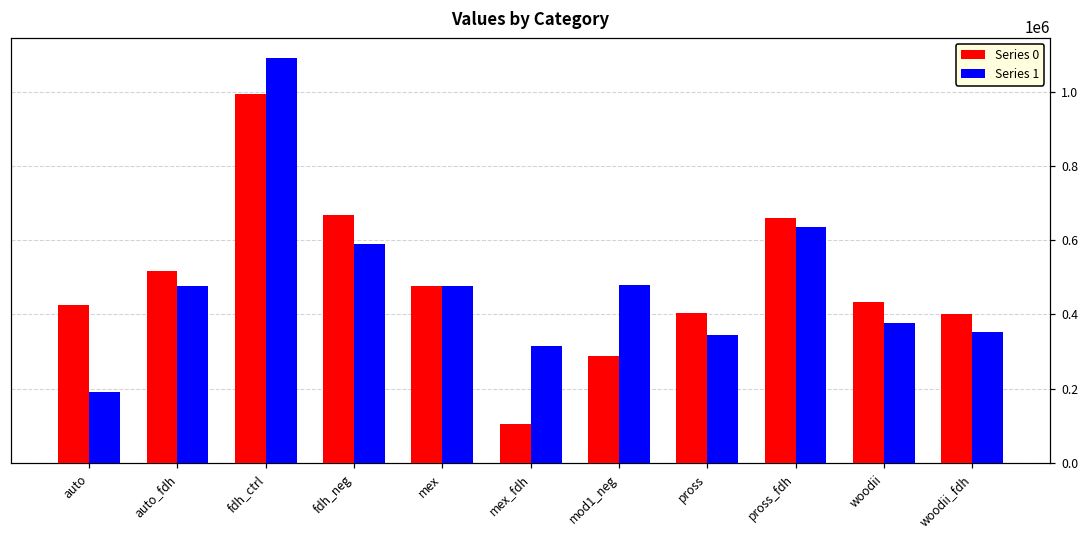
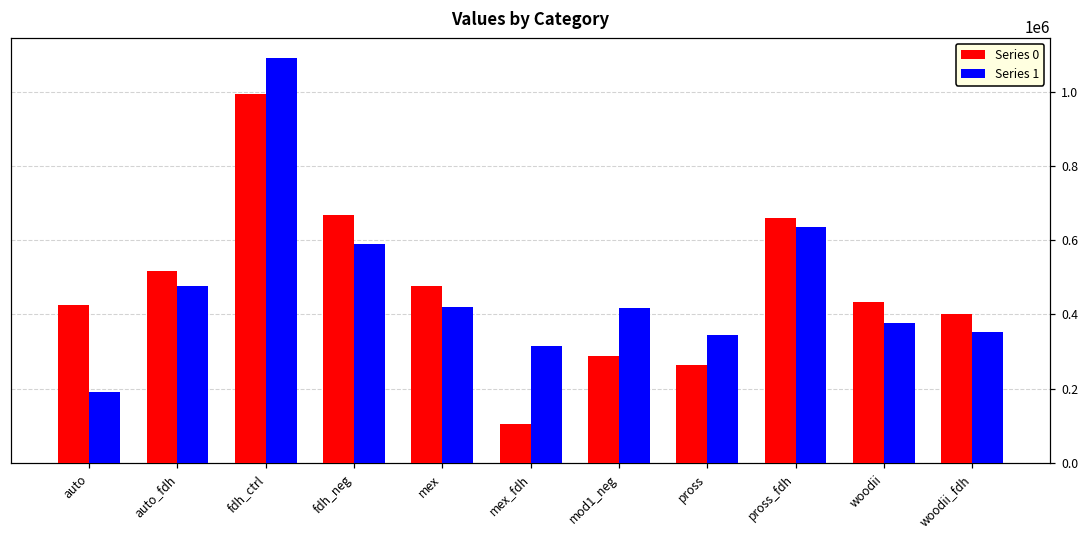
Series 1, mex: 480000 -> 420000
Series 1, mod1_neg: 480000 -> 420000
Series 0, pross: 400000 -> 260000
